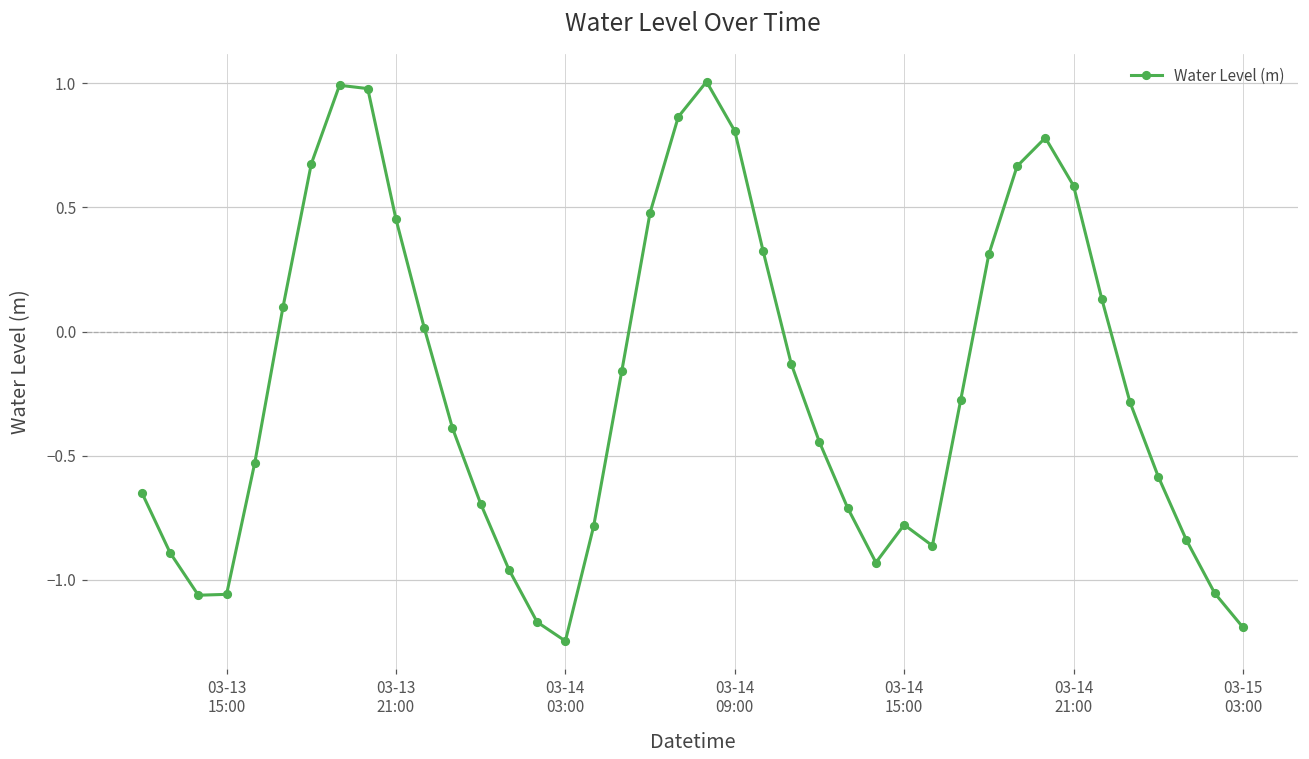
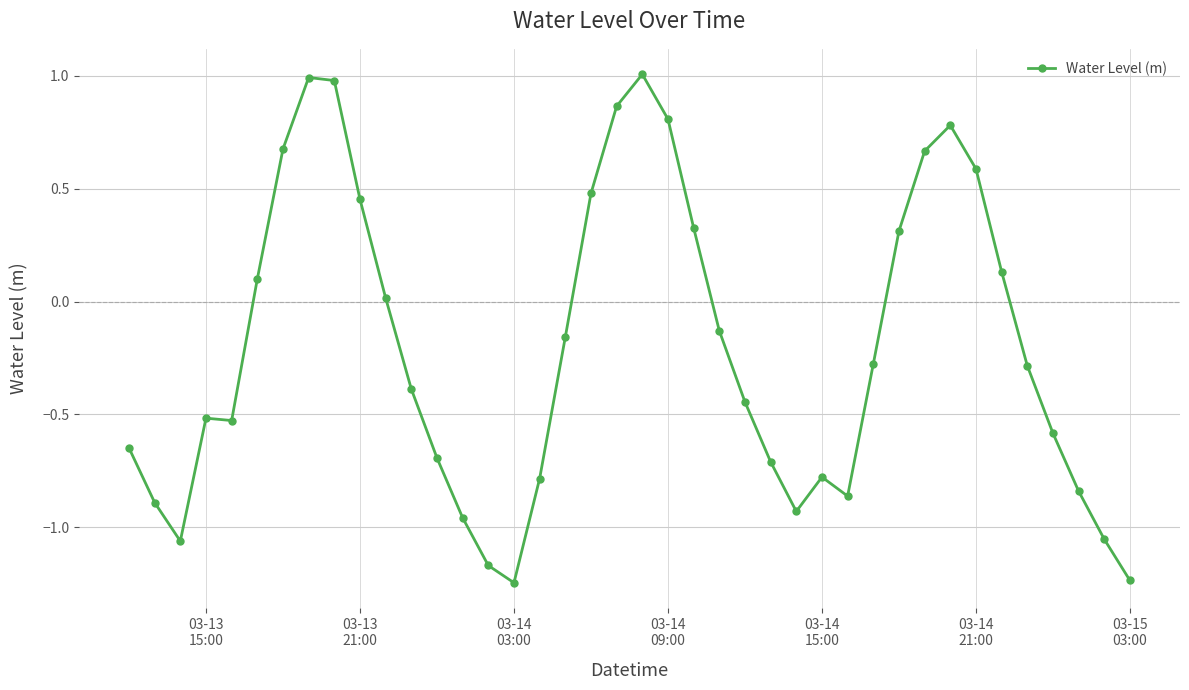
03-13 15:00: -1.06 -> -0.52
03-15 03:00: -1.19 -> -1.24
